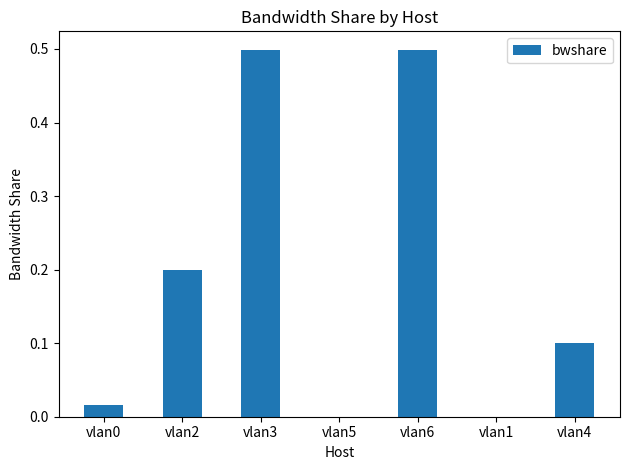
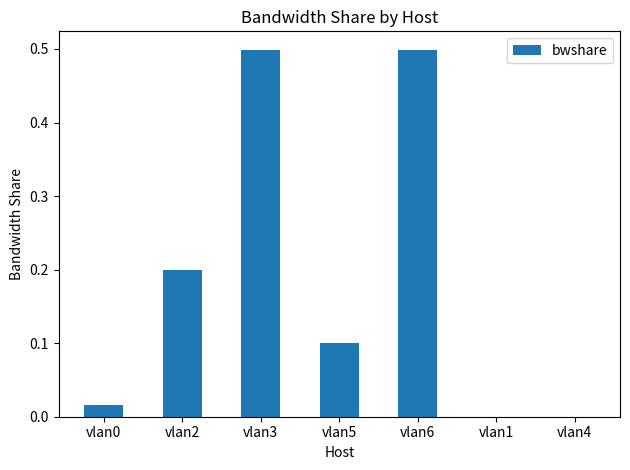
vlan5: 0.0 -> 0.1
vlan4: 0.1 -> 0.0
